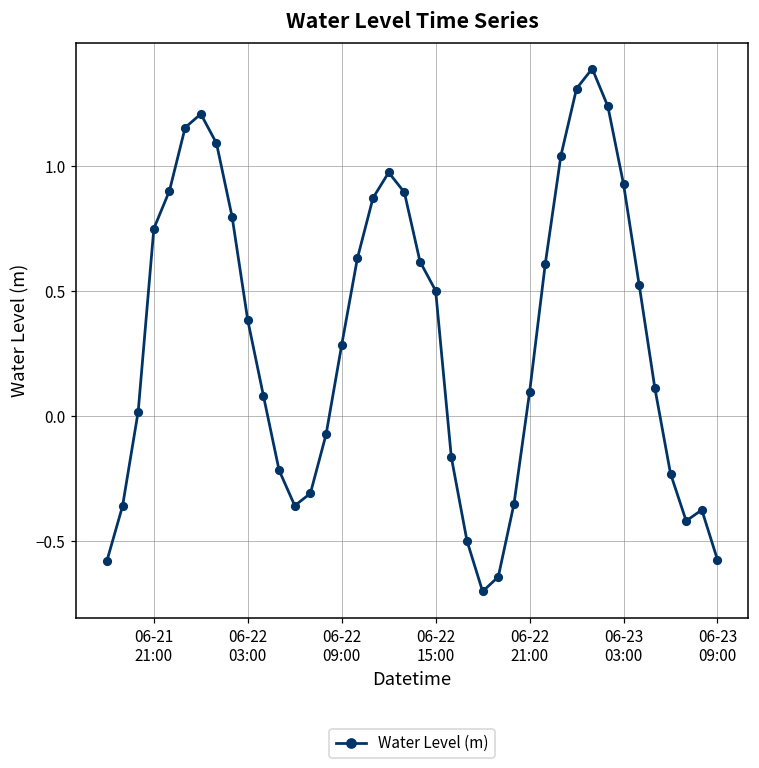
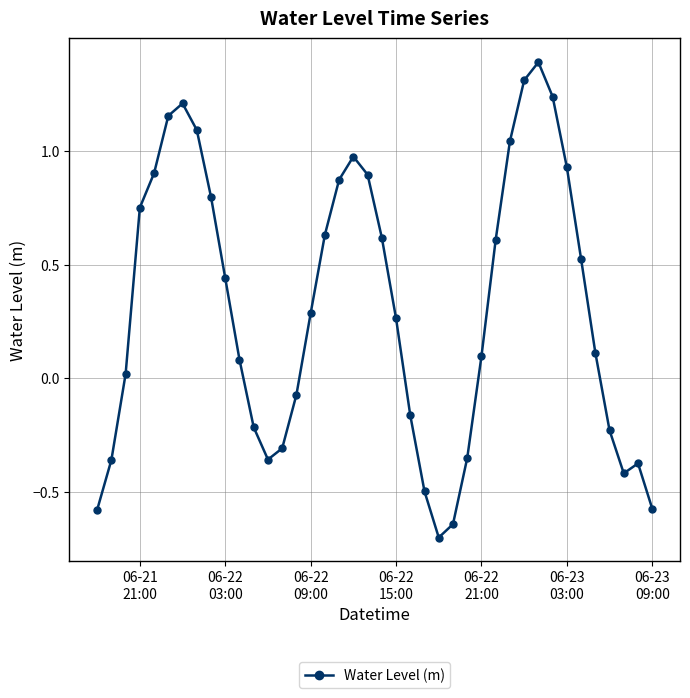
06-22 03:00: 0.38 -> 0.44
06-22 15:00: 0.50 -> 0.26
